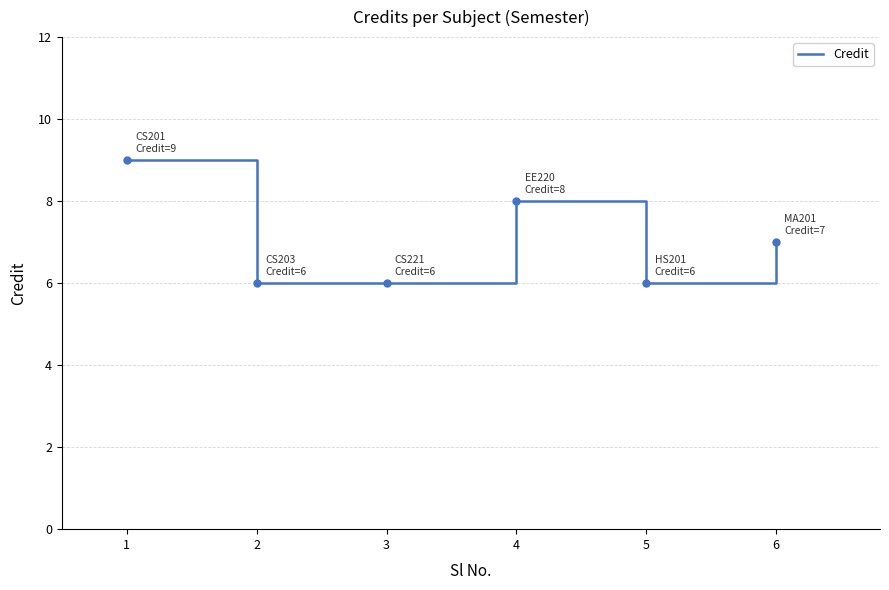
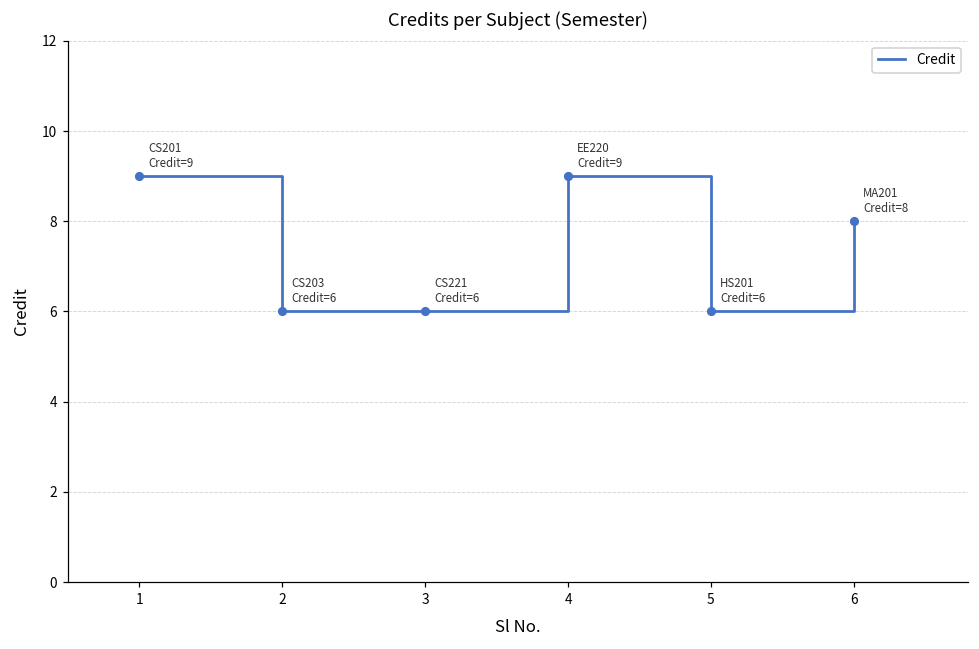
4: 8 -> 9
6: 7 -> 8
